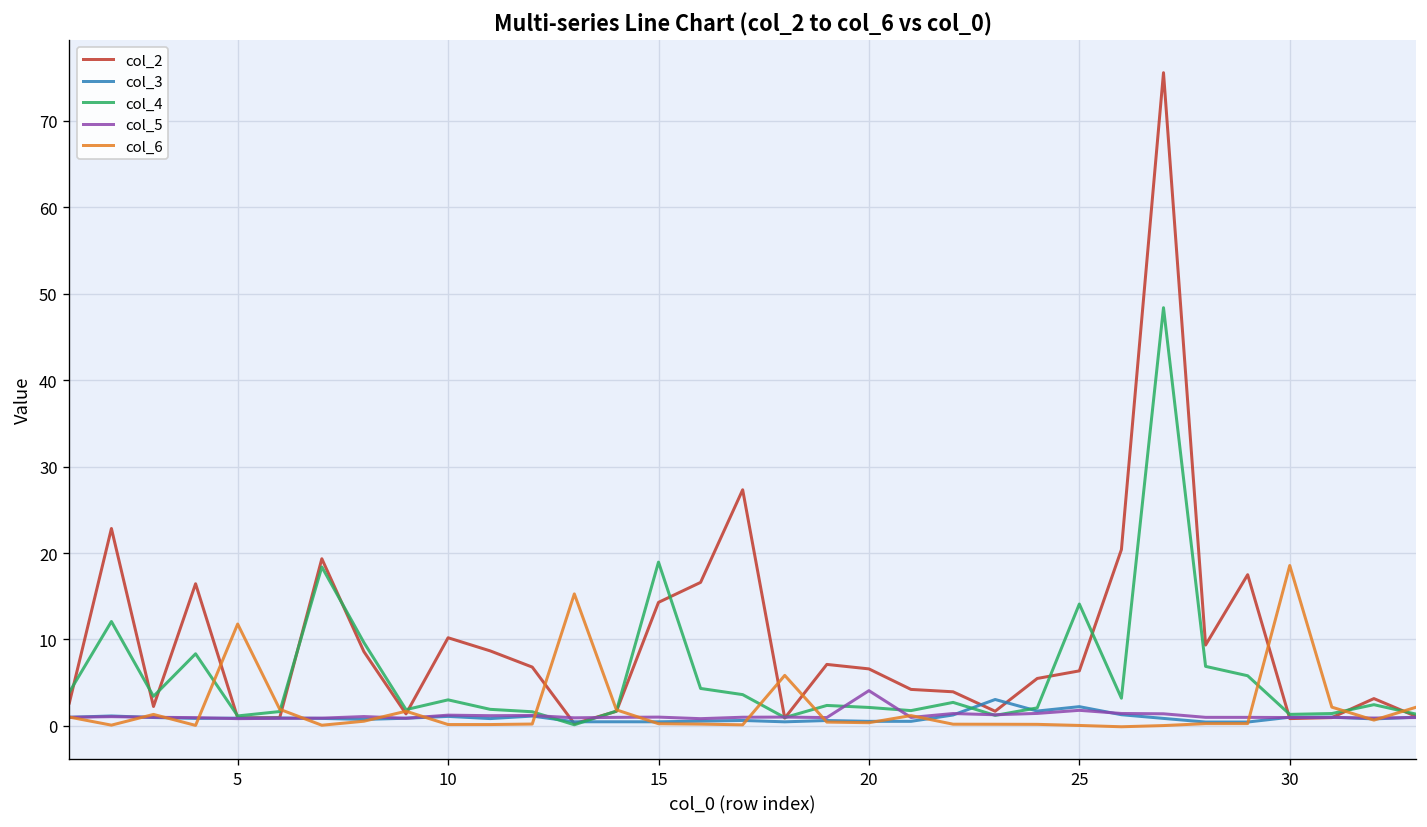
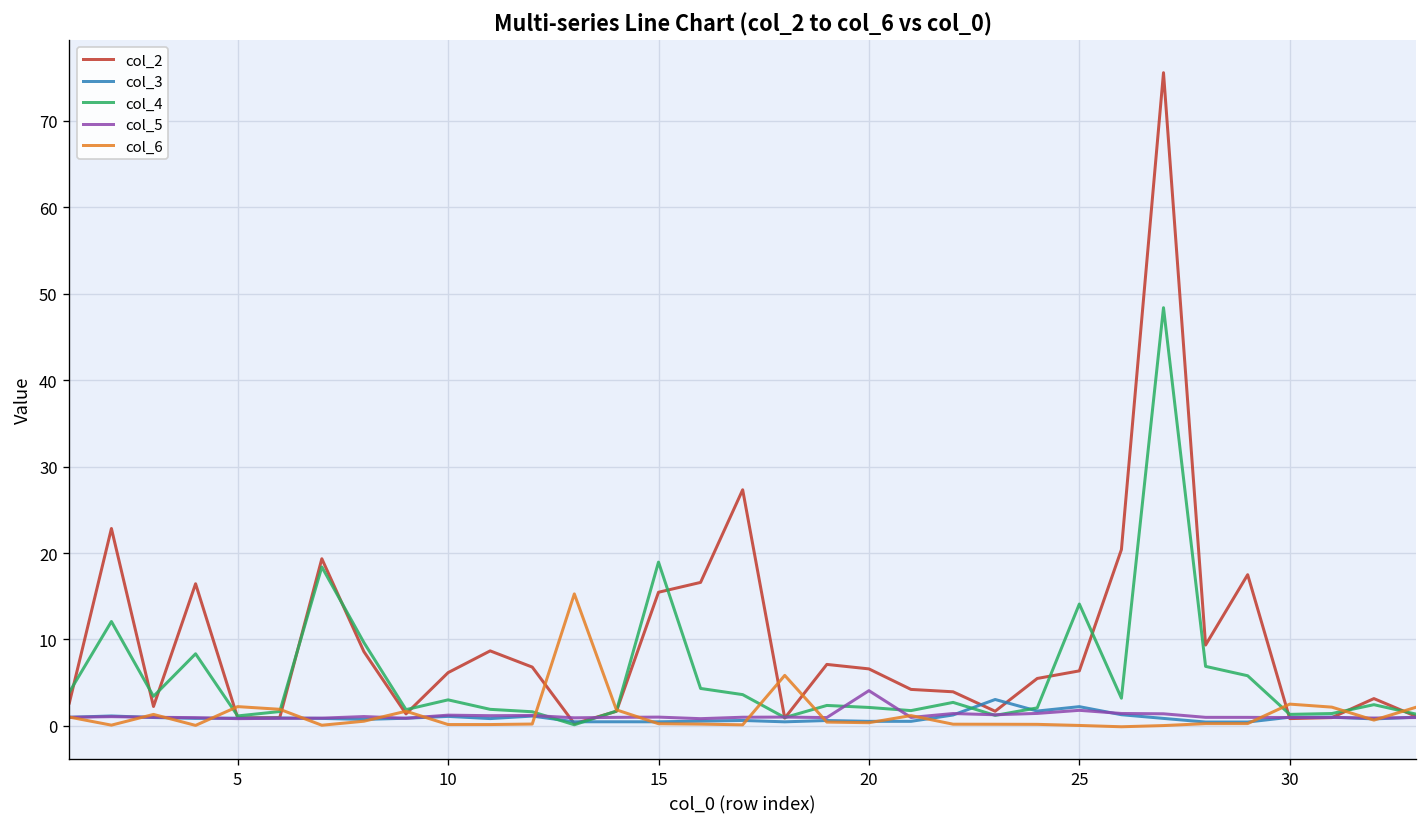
col_6, 5: 12 -> 2
col_2, 10: 10 -> 6
col_2, 15: 14 -> 15
col_6, 30: 19 -> 3
